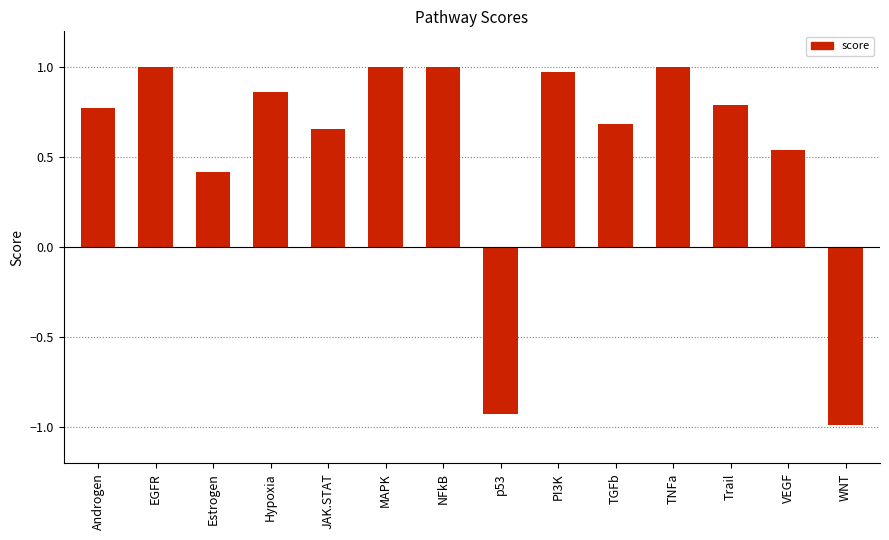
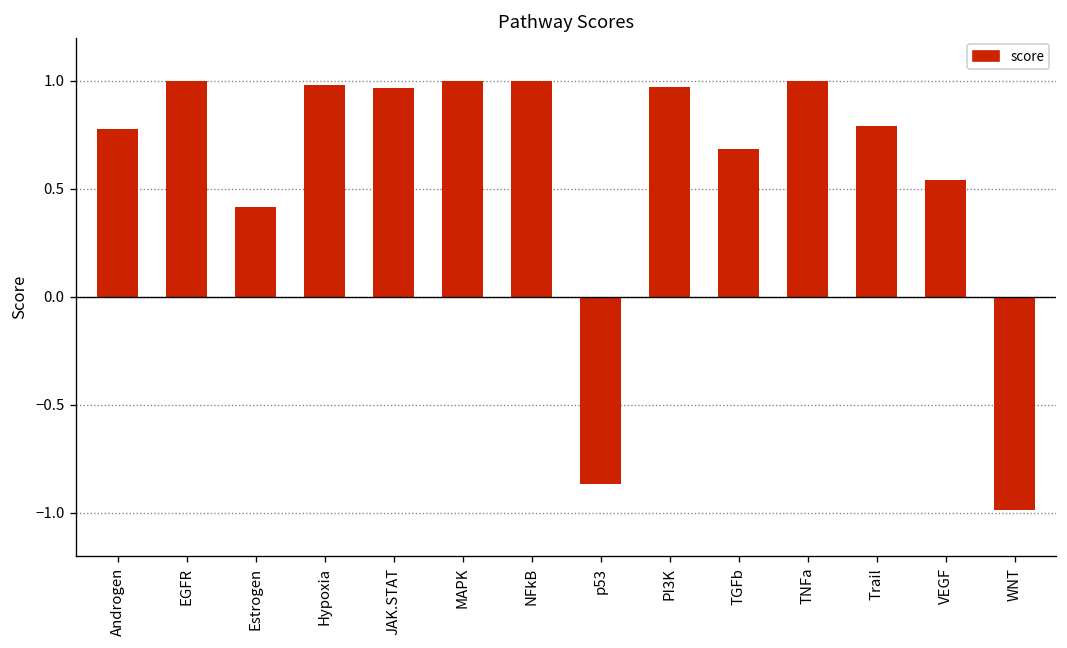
Hypoxia: 0.86 -> 0.98
JAK.STAT: 0.66 -> 0.97
p53: -0.92 -> -0.87
